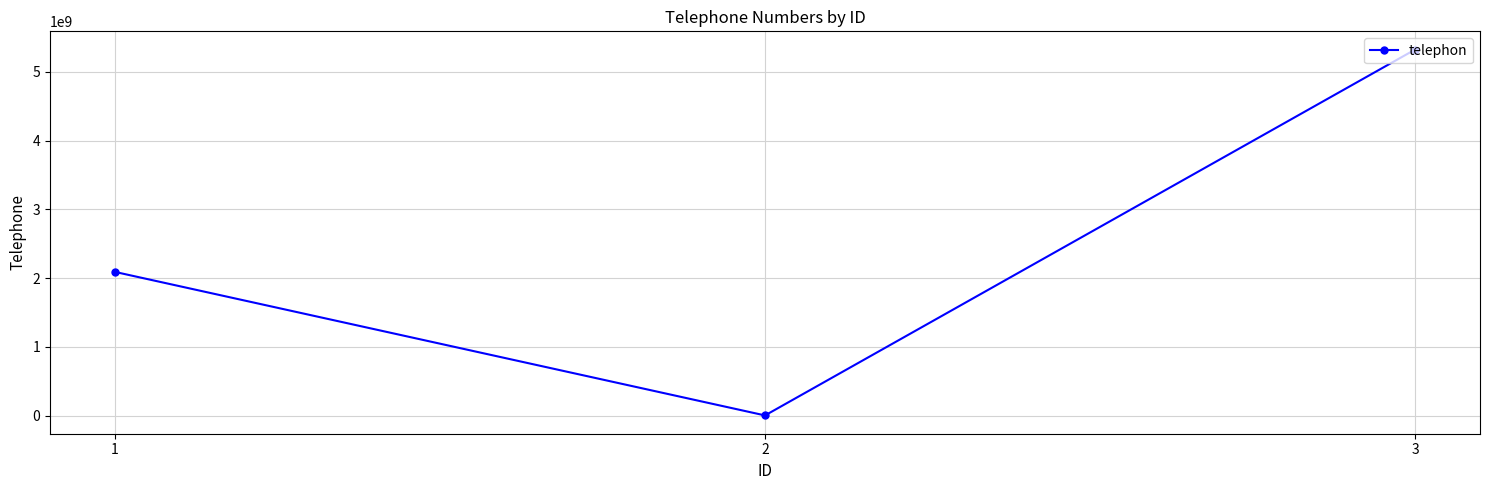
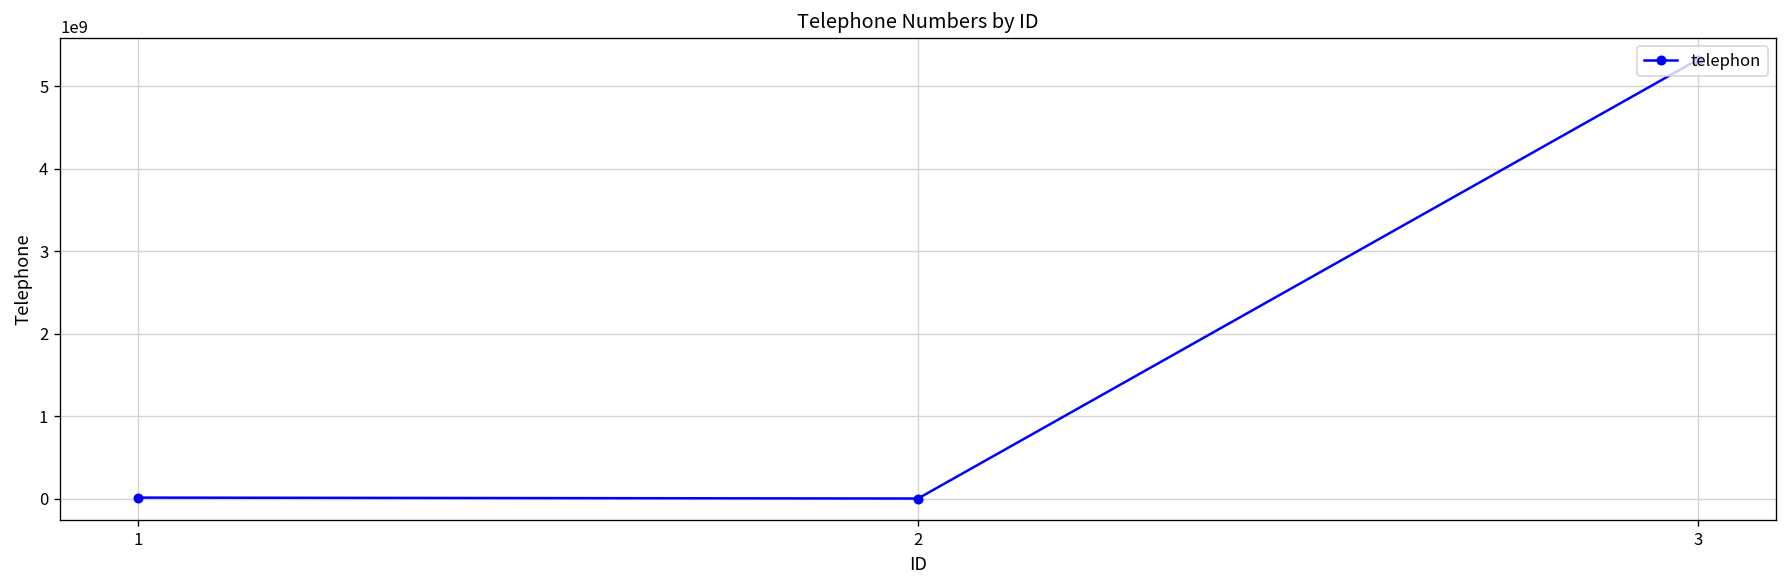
1: 2100000000 -> 0
